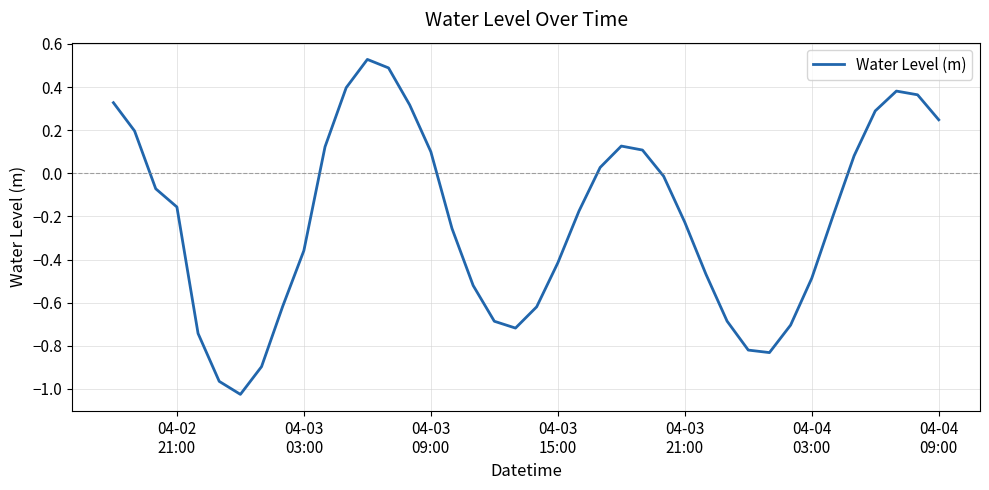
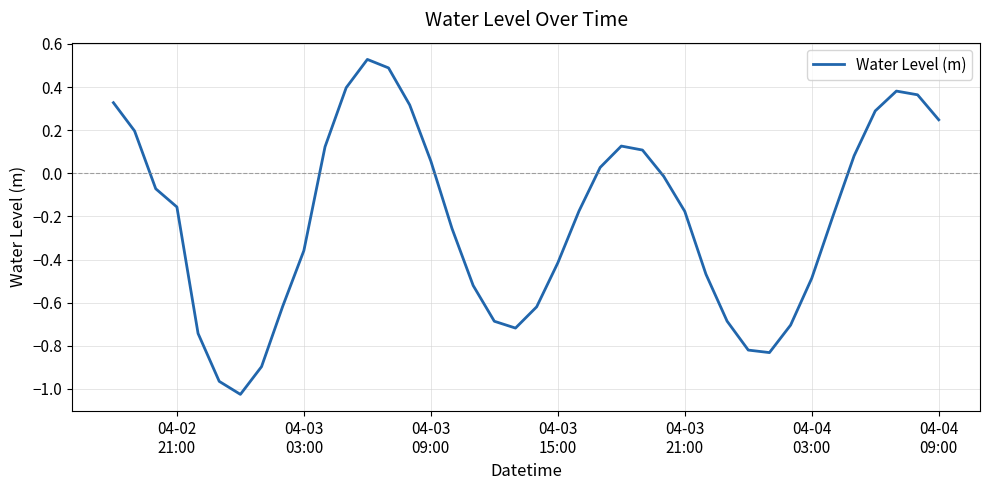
04-03 09:00: 0.10 -> 0.06
04-03 21:00: -0.23 -> -0.18
